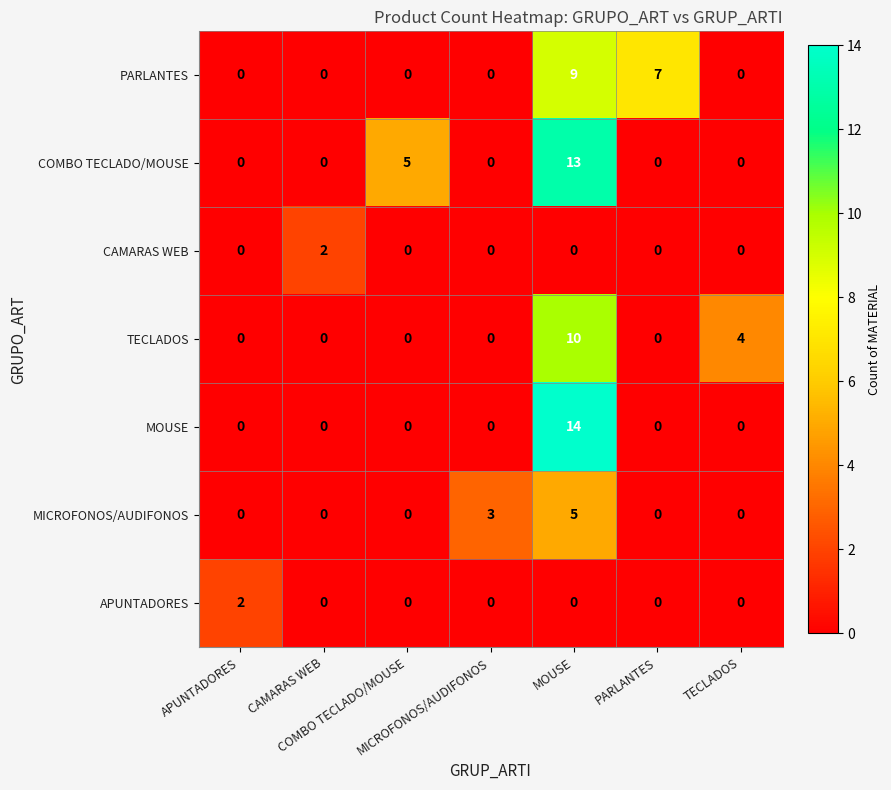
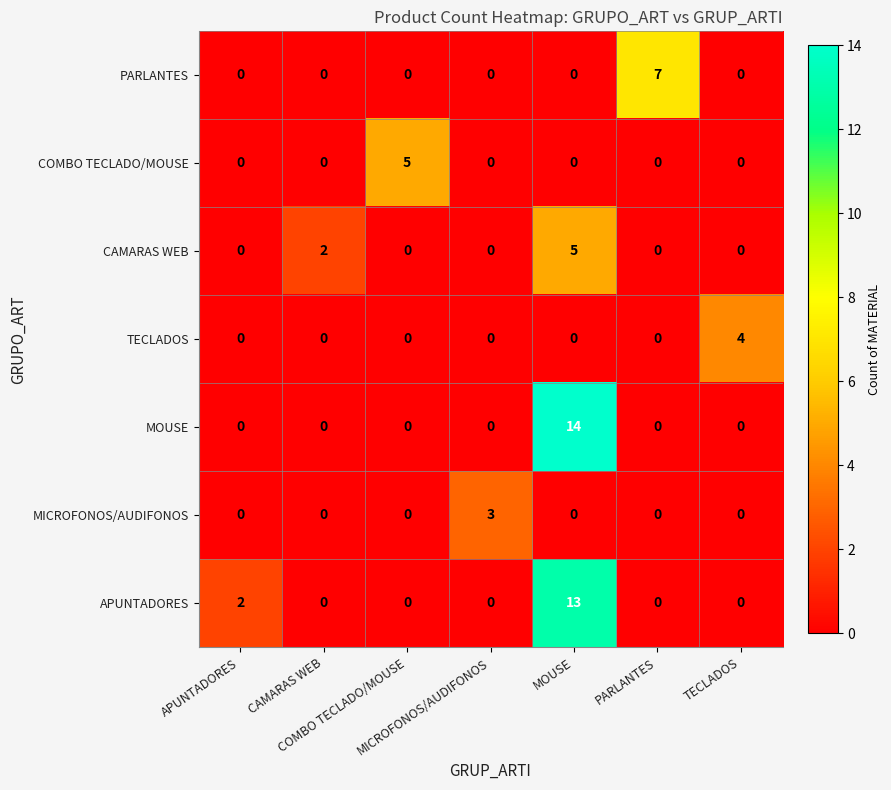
PARLANTES, MOUSE: 9 -> 0
COMBO TECLADO/MOUSE, MOUSE: 13 -> 0
CAMARAS WEB, MOUSE: 0 -> 5
TECLADOS, MOUSE: 10 -> 0
MICROFONOS/AUDIFONOS, MOUSE: 5 -> 0
APUNTADORES, MOUSE: 0 -> 13
